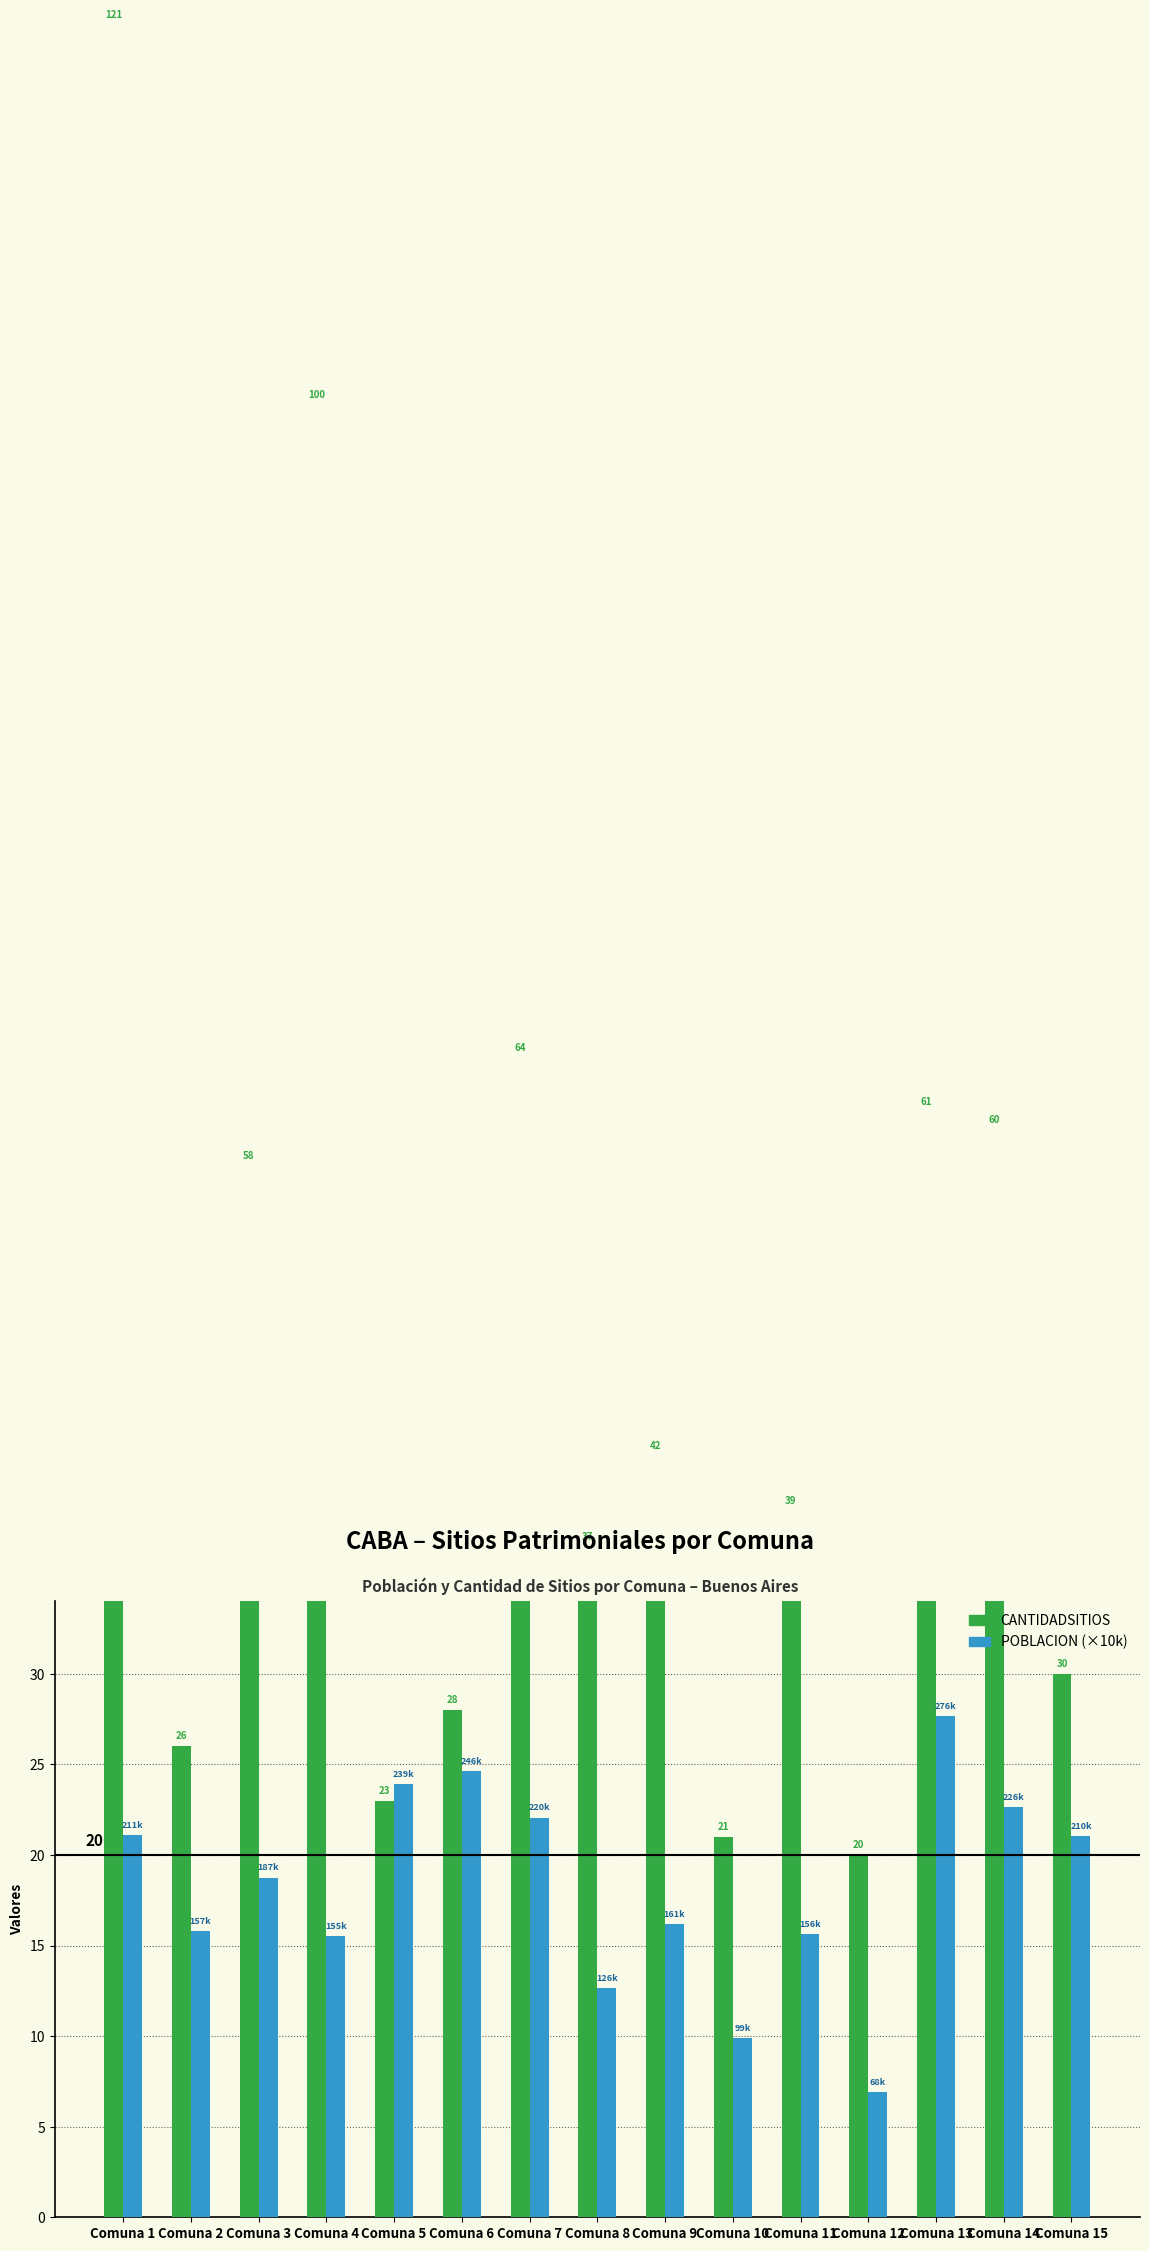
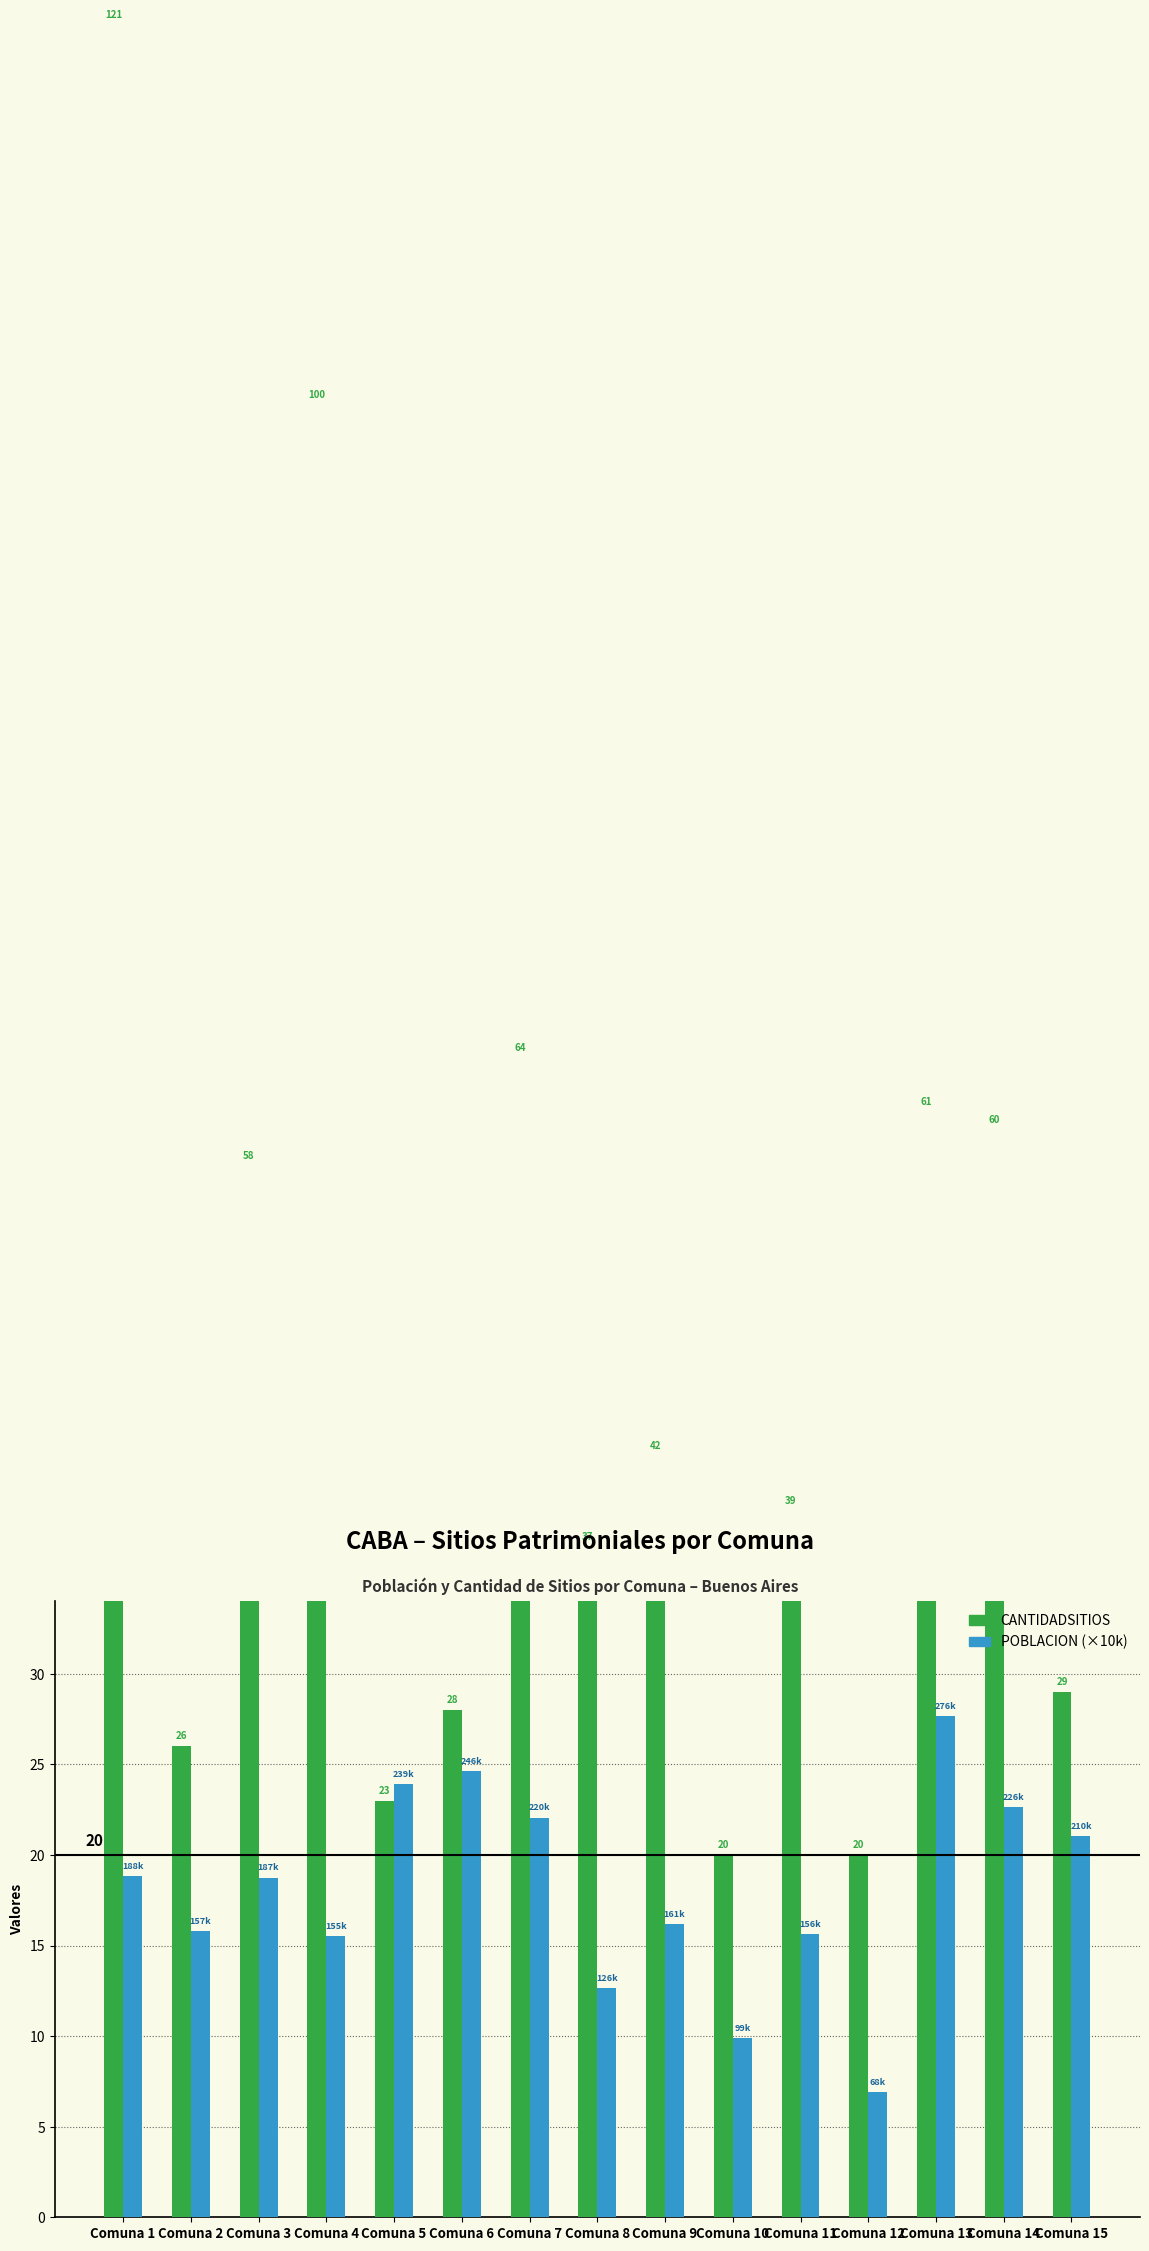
POBLACION (×10k), Comuna 1: 211k -> 188k
CANTIDADSITIOS, Comuna 10: 21 -> 20
CANTIDADSITIOS, Comuna 15: 30 -> 29
